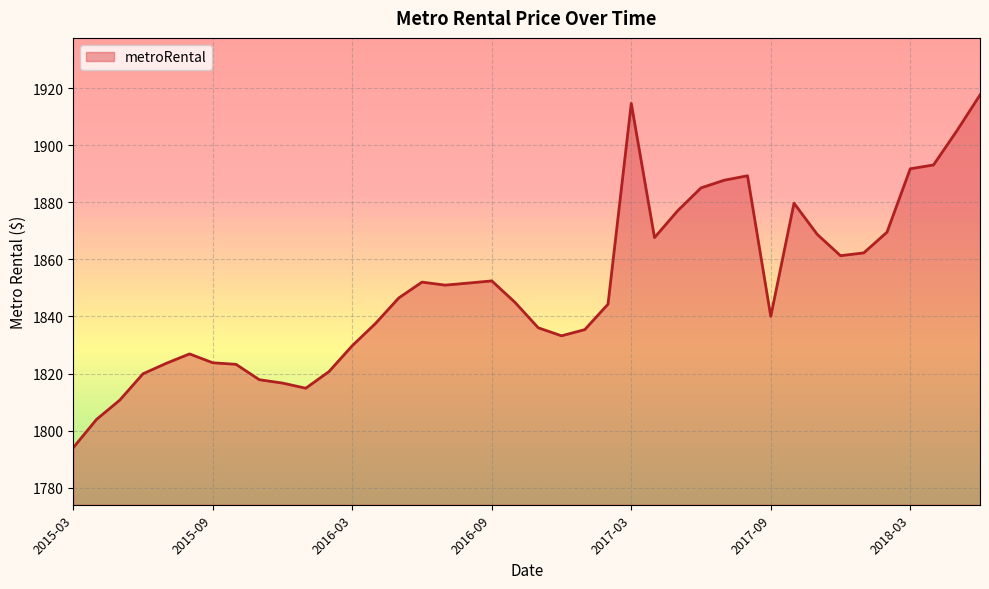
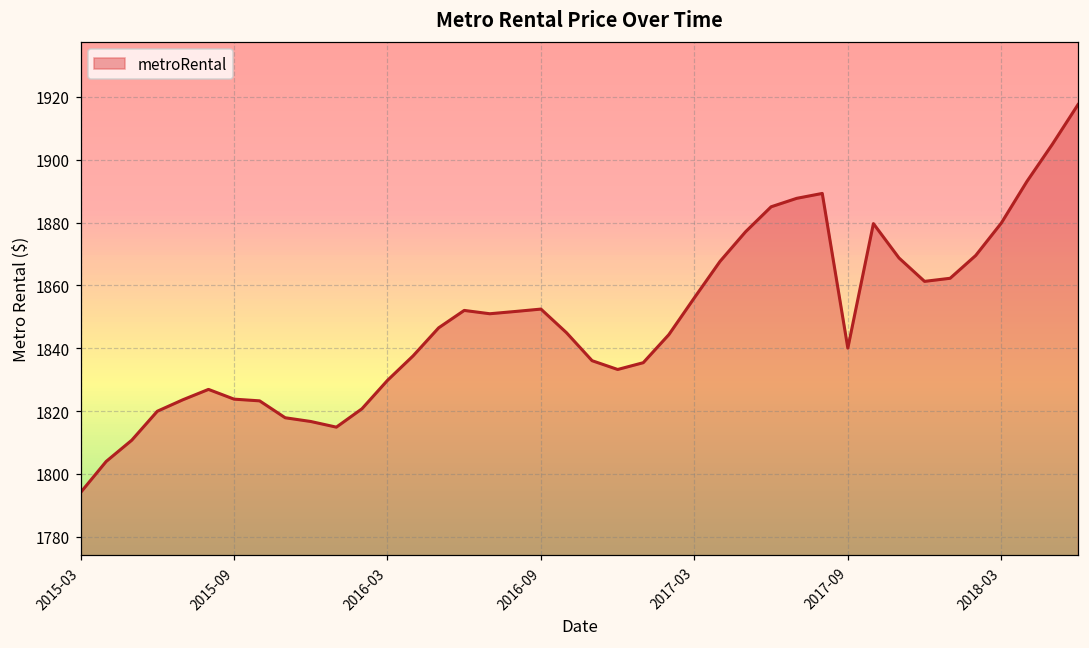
2017-03: 1915 -> 1856
2018-03: 1892 -> 1880
